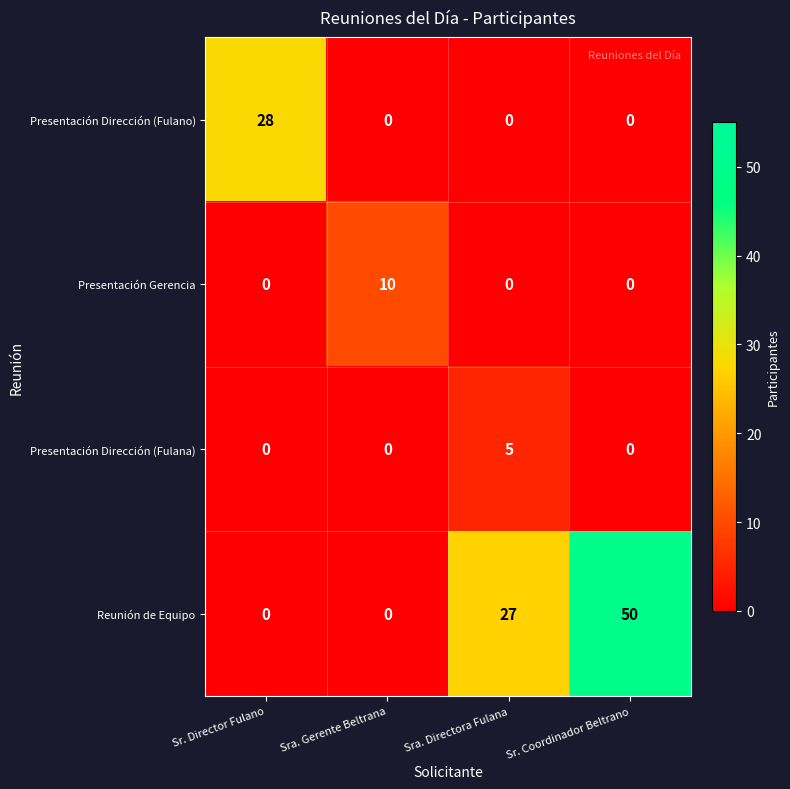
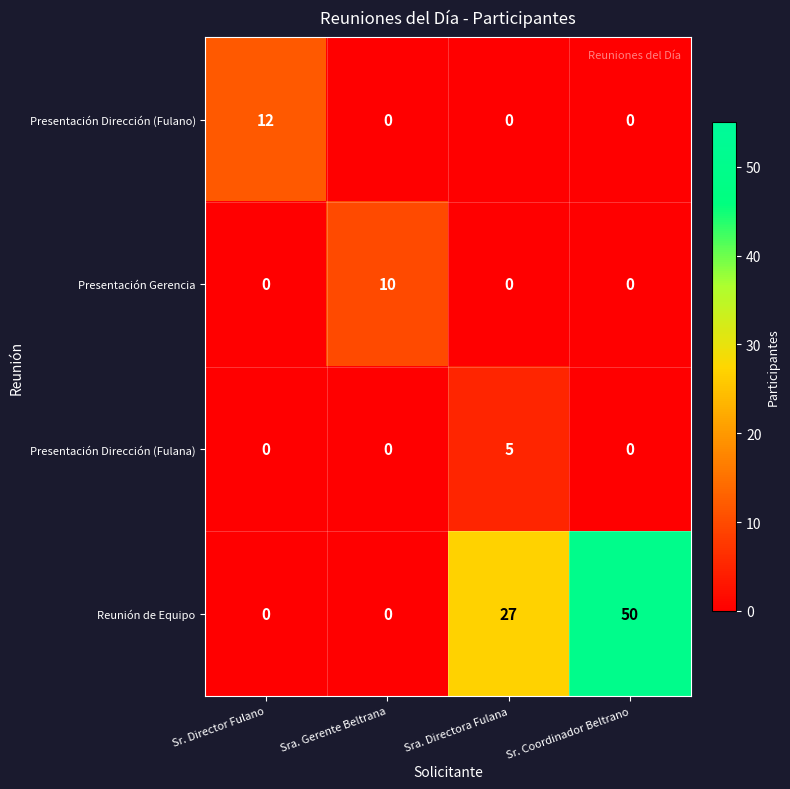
Presentación Dirección (Fulano), Sr. Director Fulano: 28 -> 12
